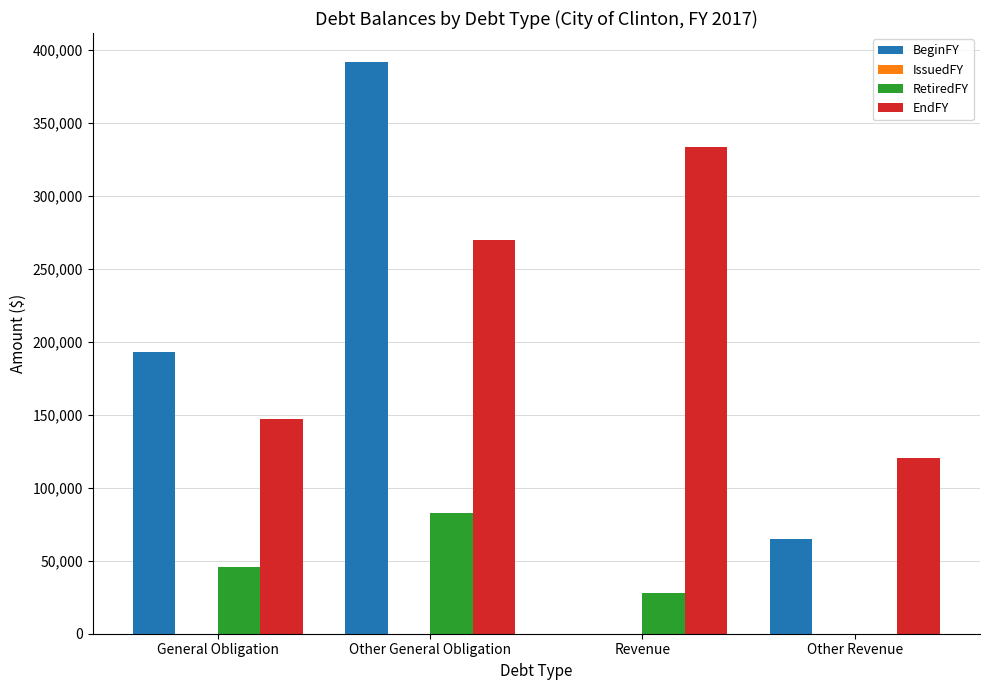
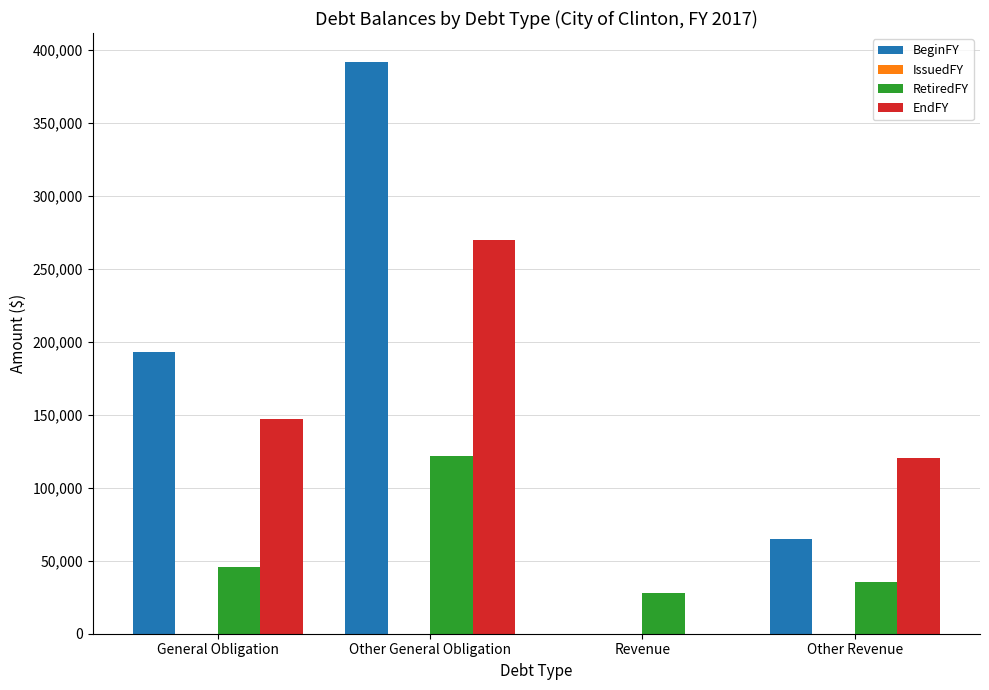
RetiredFY, Other General Obligation: 83,000 -> 122,000
EndFY, Revenue: 334,000 -> 0
RetiredFY, Other Revenue: 0 -> 35,000
